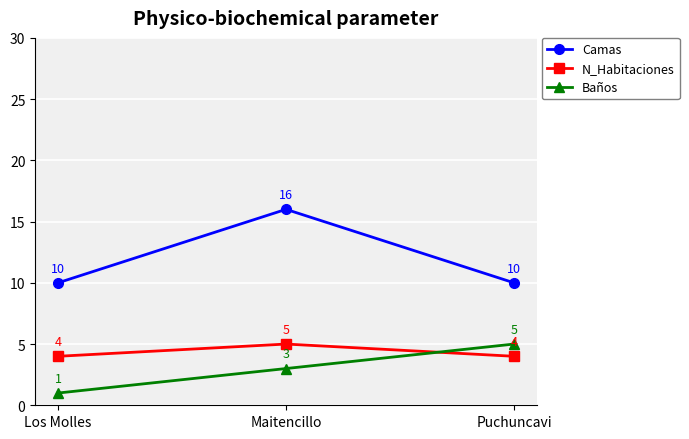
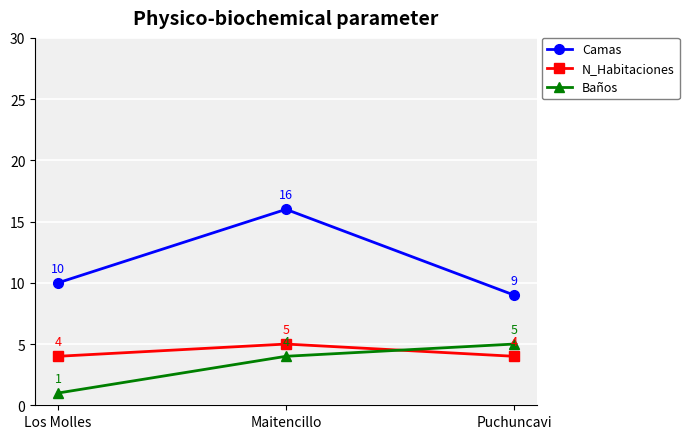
Baños, Maitencillo: 3 -> 4
Camas, Puchuncavi: 10 -> 9
